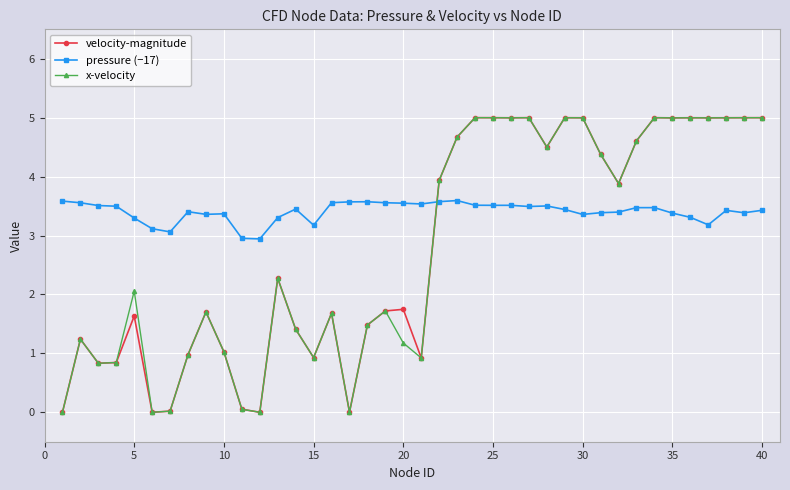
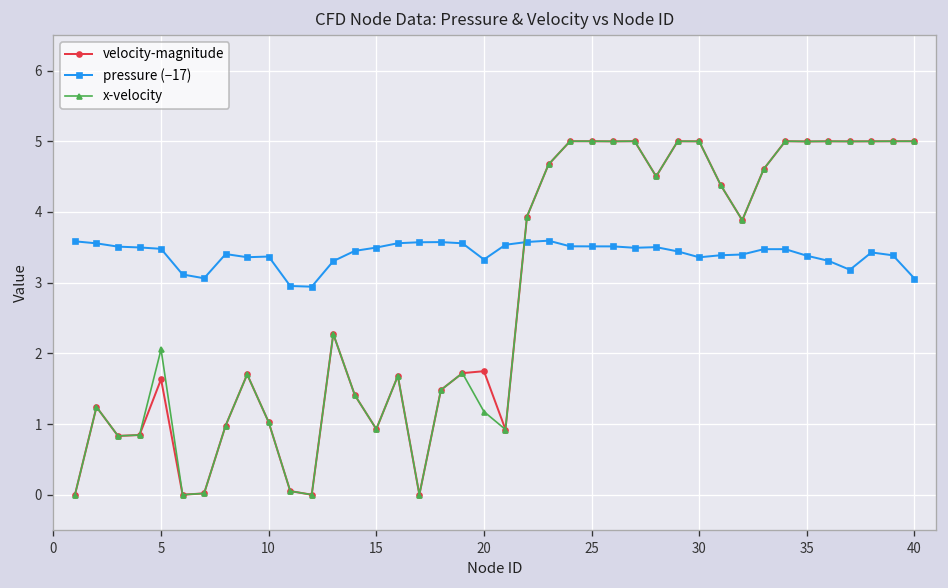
pressure (−17), 5: 3.3 -> 3.5
pressure (−17), 15: 3.2 -> 3.5
pressure (−17), 20: 3.5 -> 3.3
pressure (−17), 40: 3.4 -> 3.1
